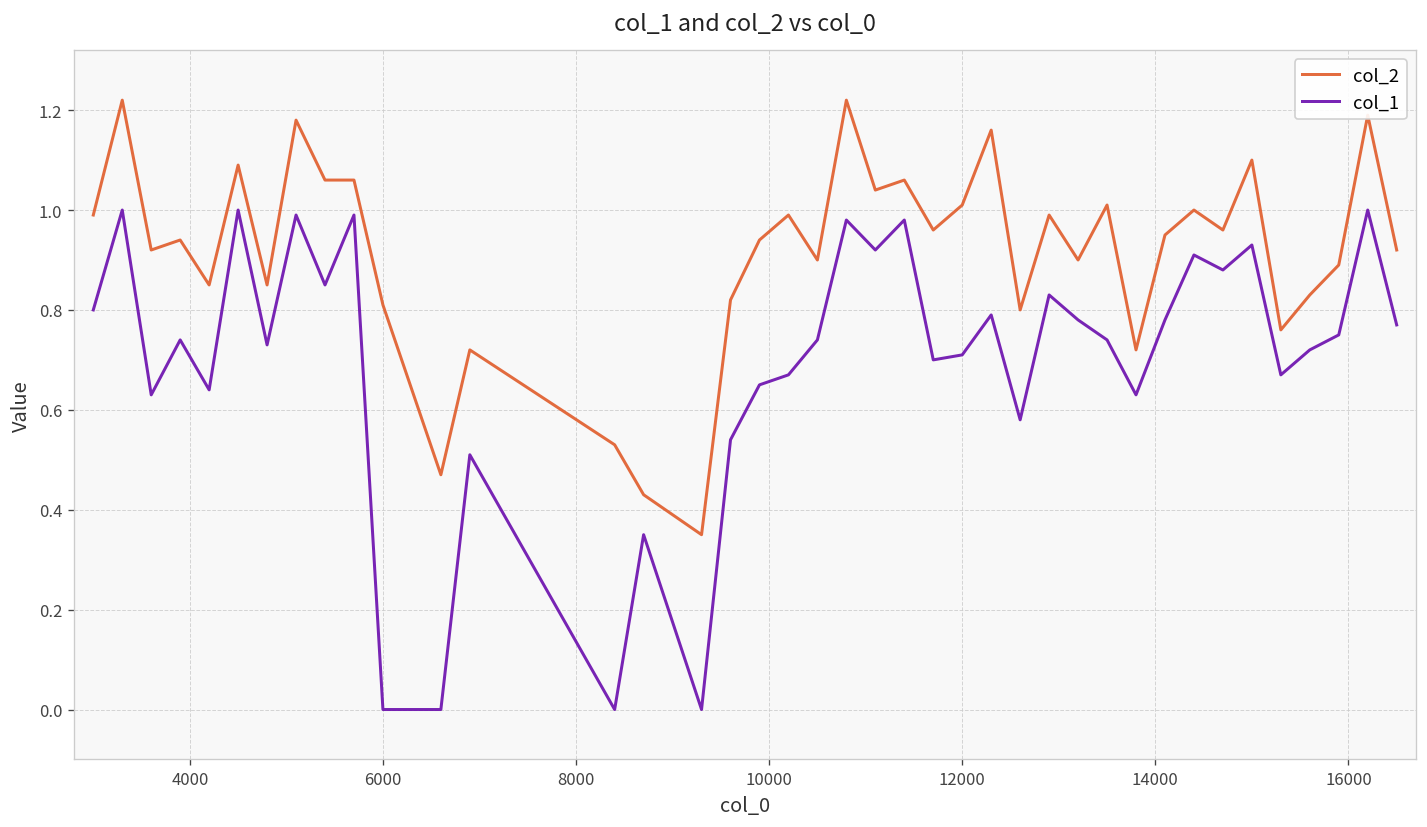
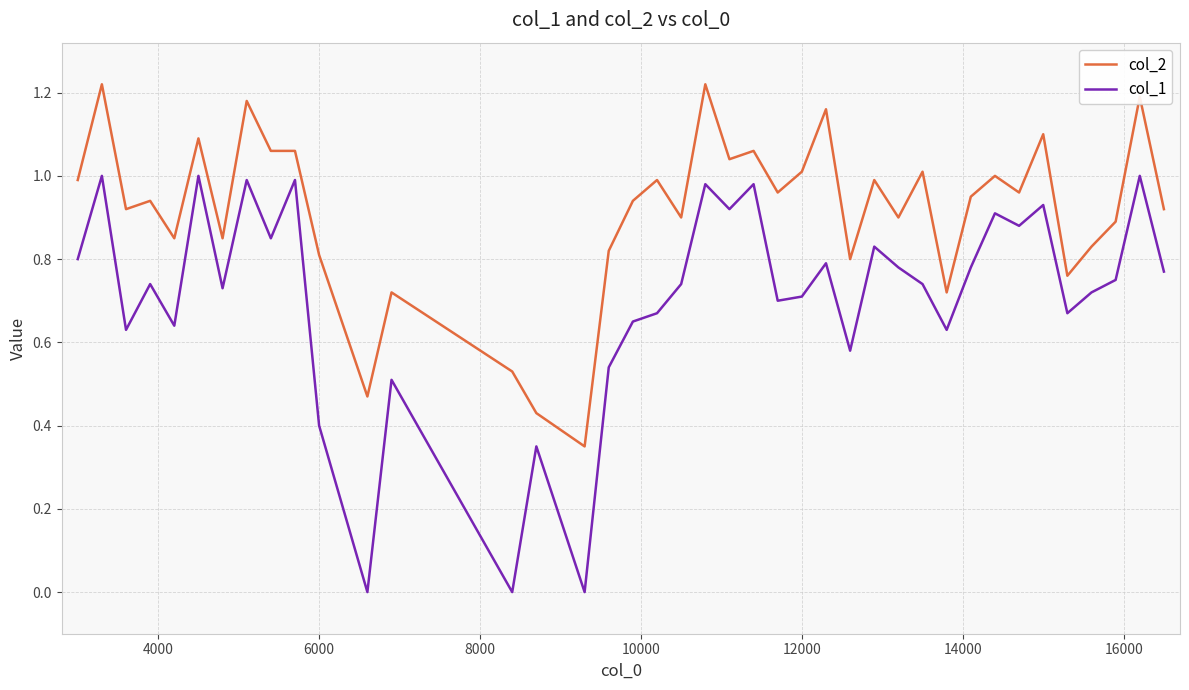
col_1, 6000: 0.0 -> 0.4
